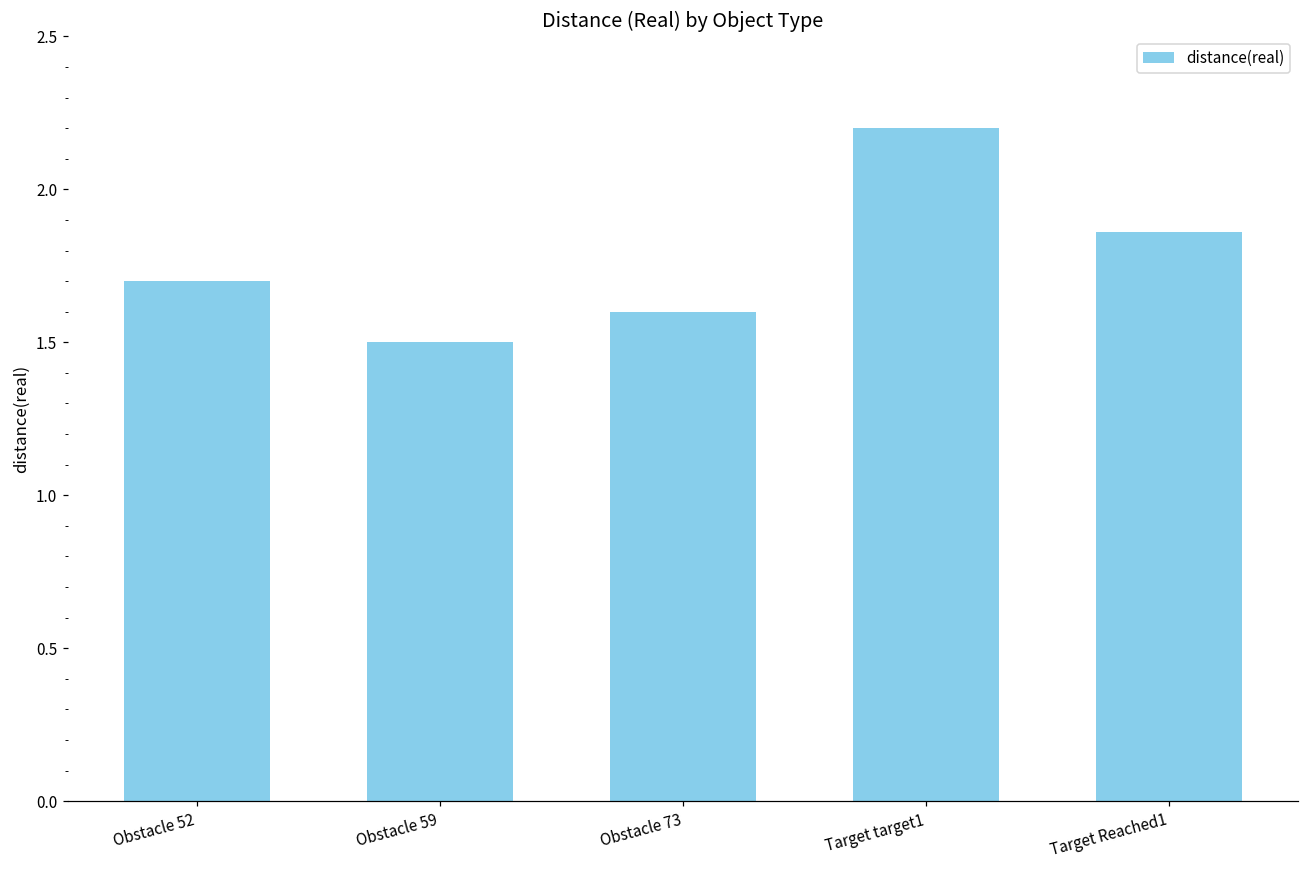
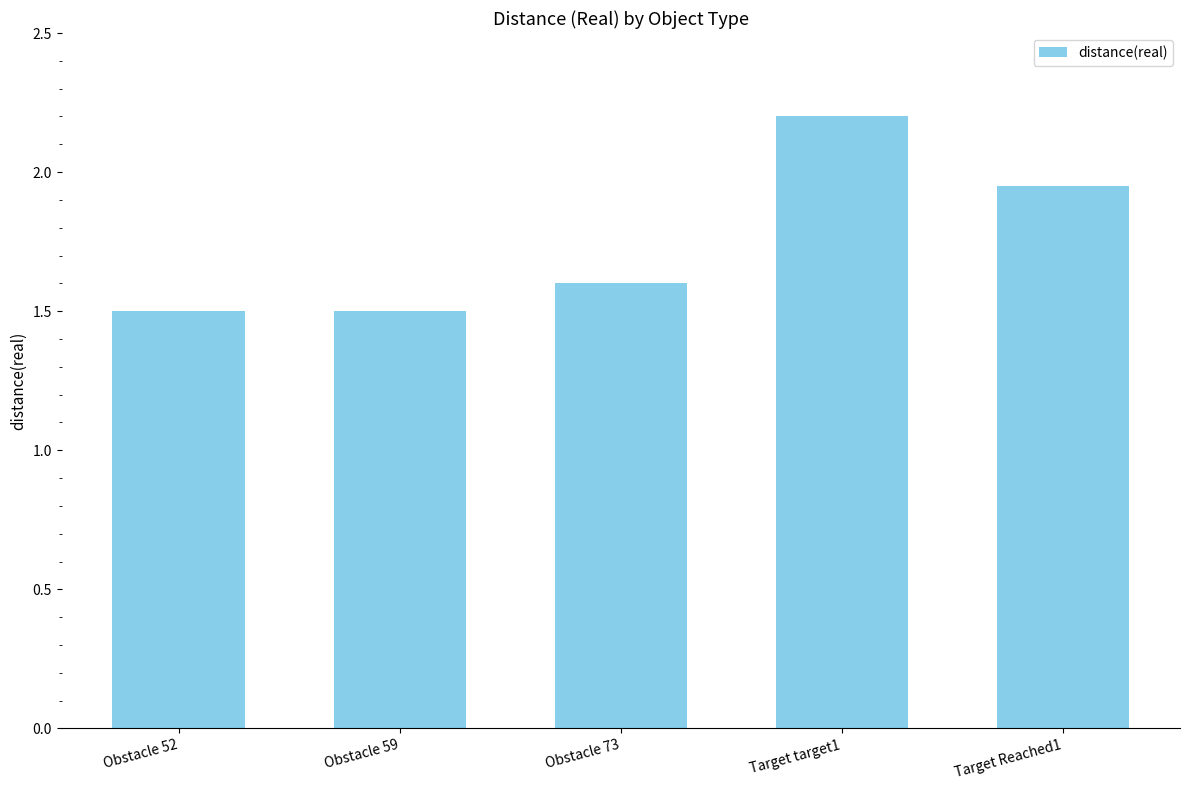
Obstacle 52: 1.7 -> 1.5
Target Reached1: 1.86 -> 1.95
